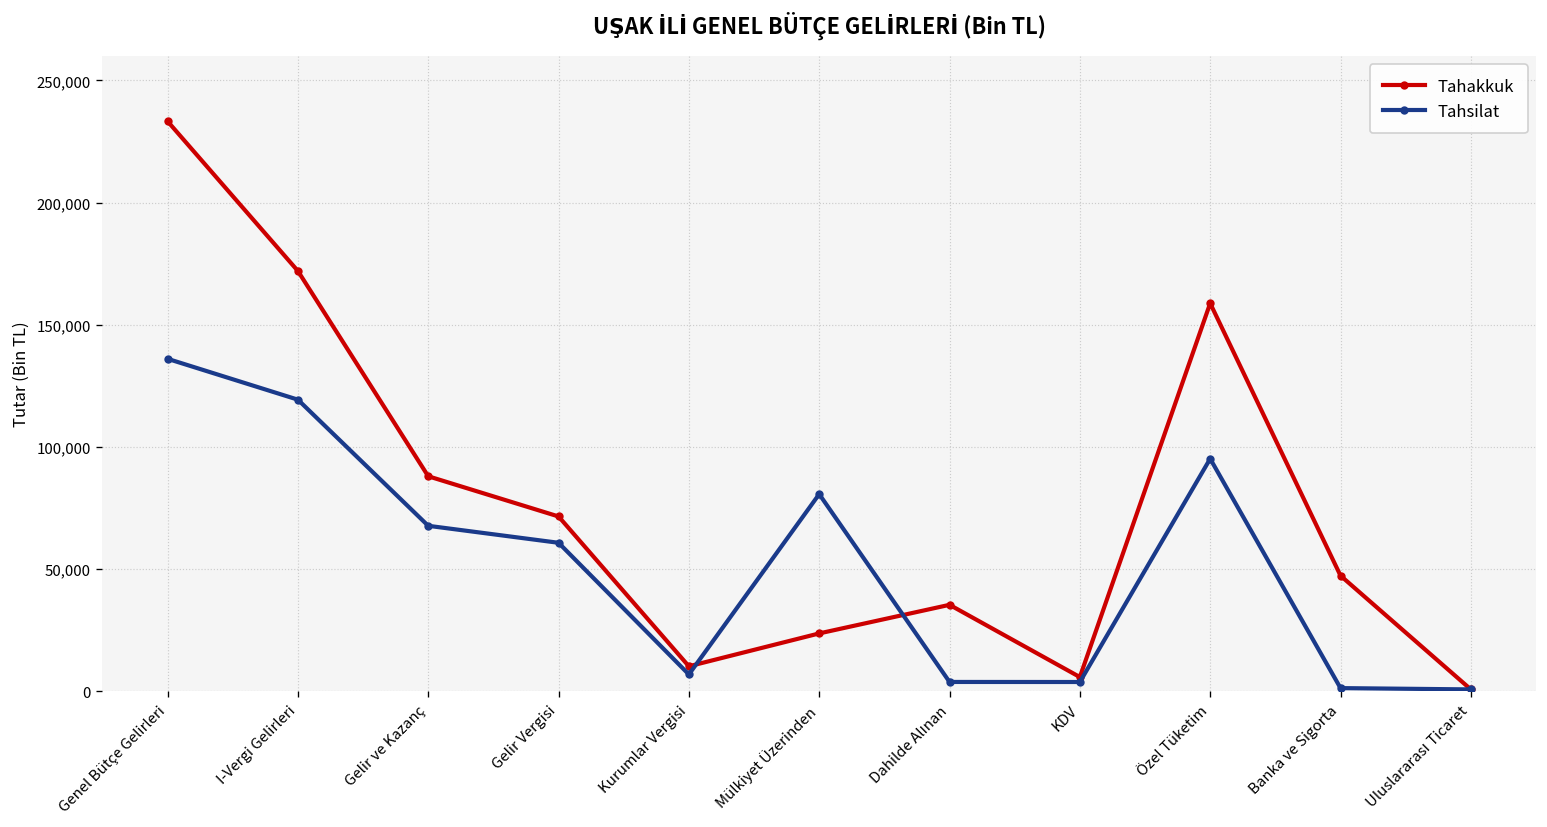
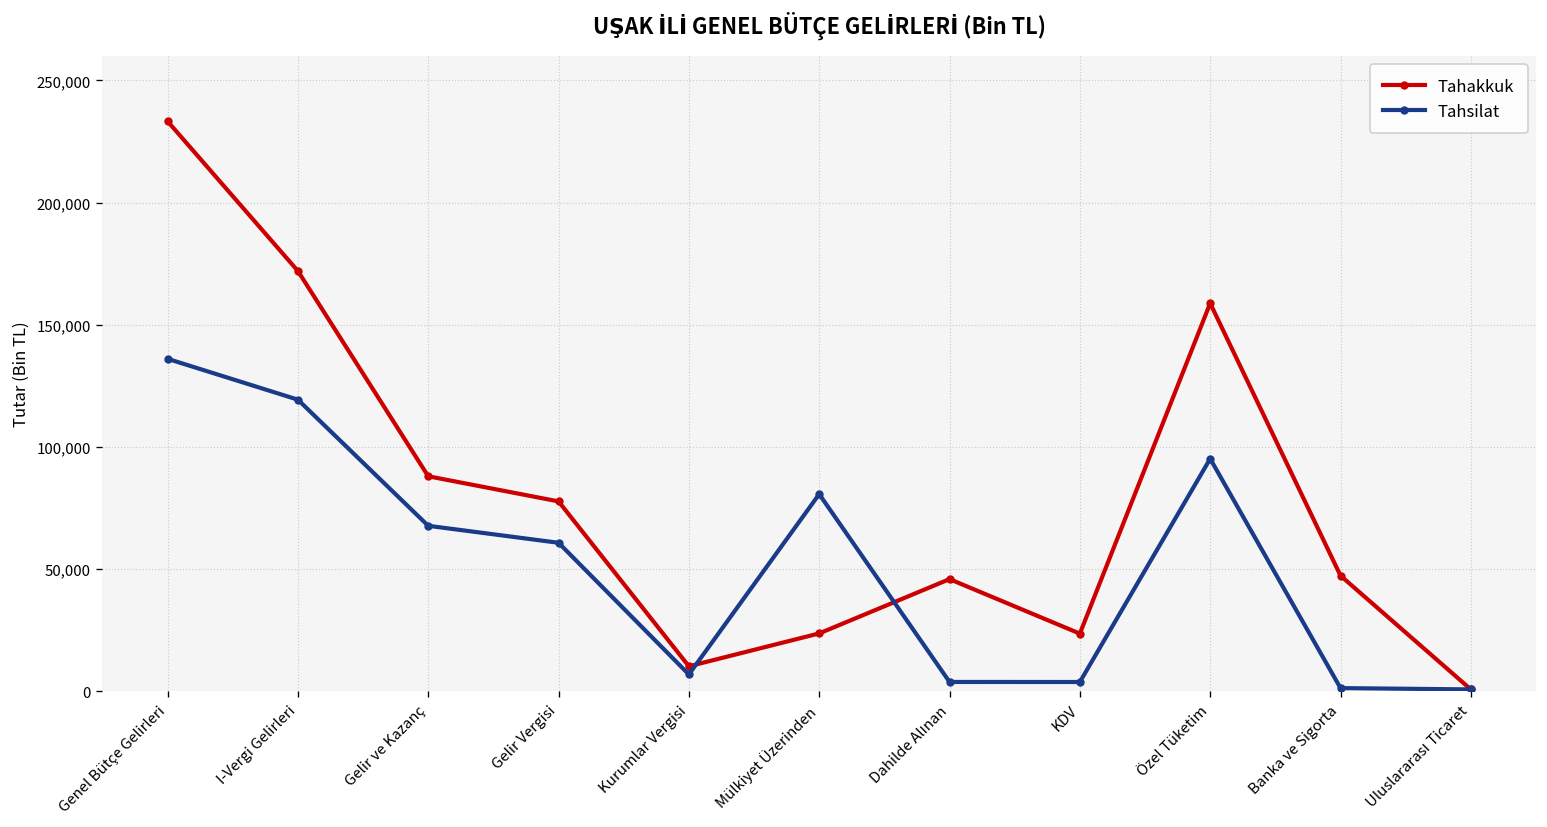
Tahakkuk, Gelir Vergisi: 72,000 -> 78,000
Tahakkuk, Dahilde Alınan: 35,000 -> 46,000
Tahakkuk, KDV: 6,000 -> 24,000
